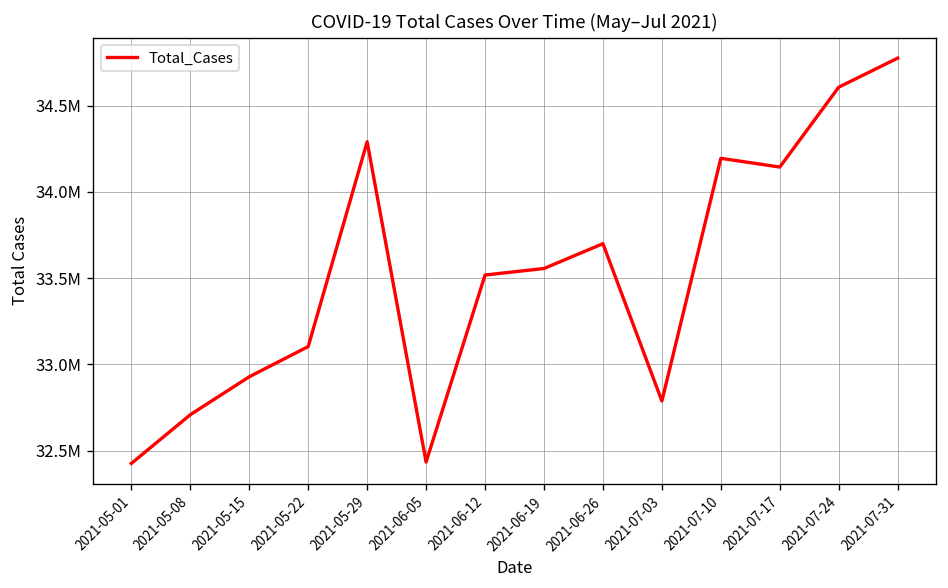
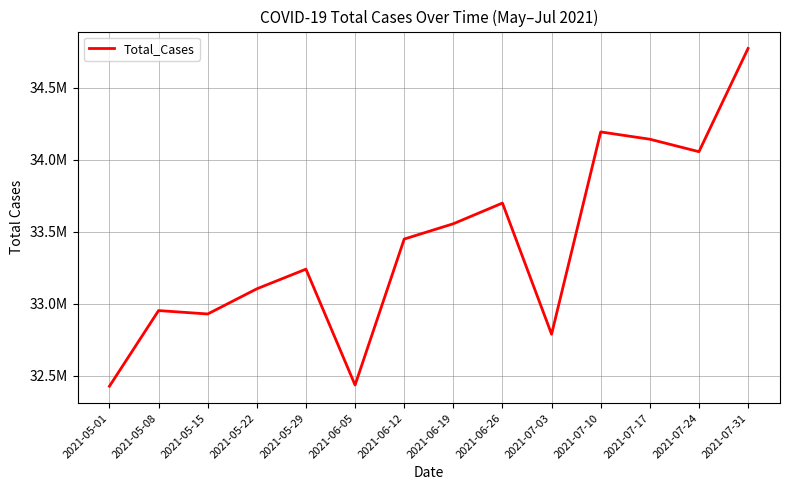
2021-05-08: 32710000 -> 32950000
2021-05-29: 34290000 -> 33240000
2021-06-12: 33520000 -> 33450000
2021-07-24: 34610000 -> 34060000
